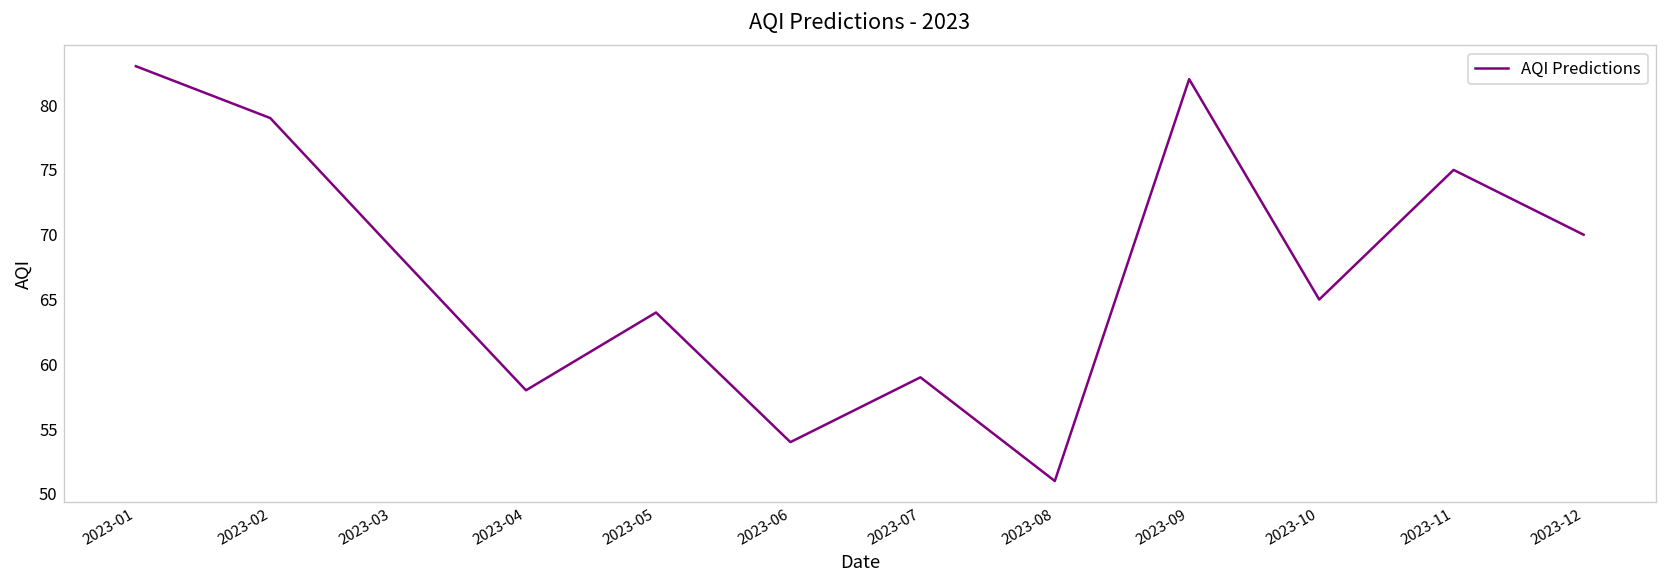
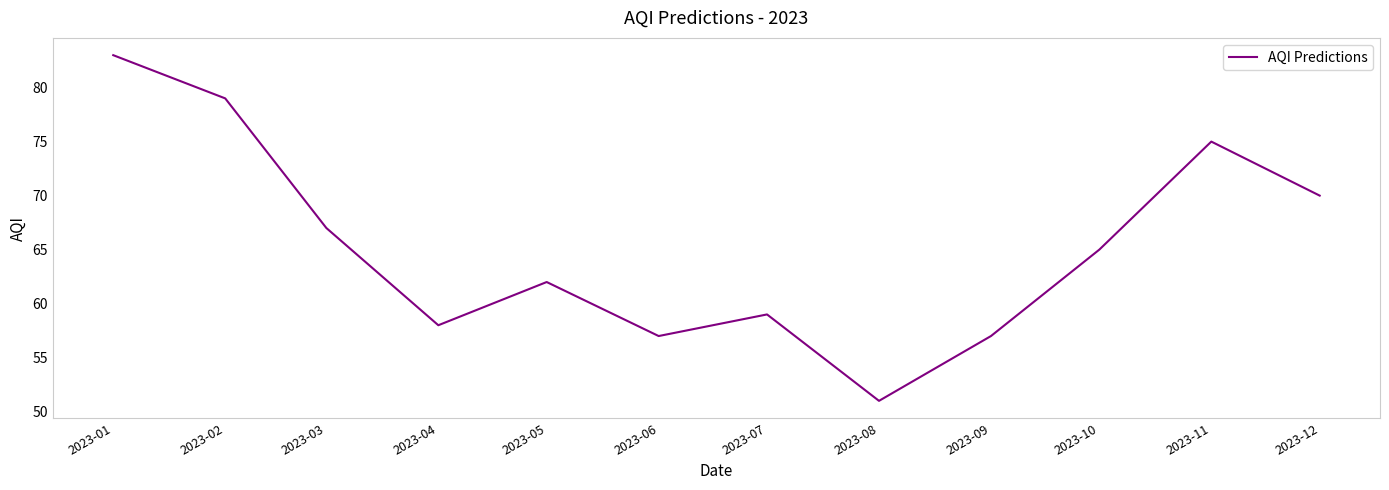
2023-03: 69 -> 67
2023-05: 64 -> 62
2023-06: 54 -> 57
2023-09: 82 -> 57
